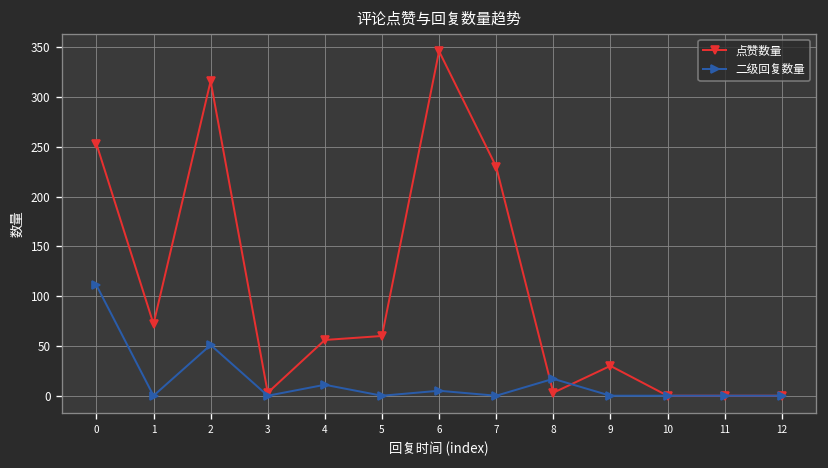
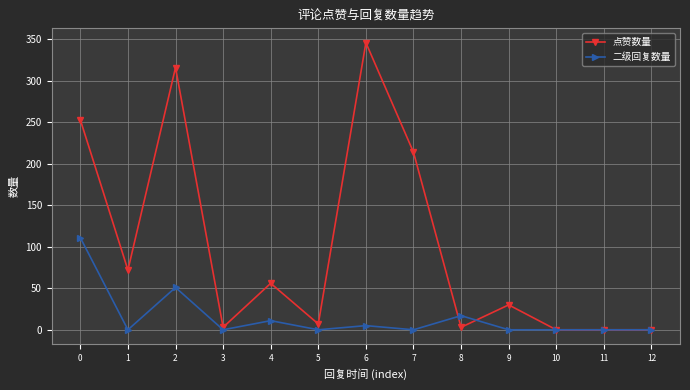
点赞数量, 5: 60 -> 10
点赞数量, 7: 230 -> 210
